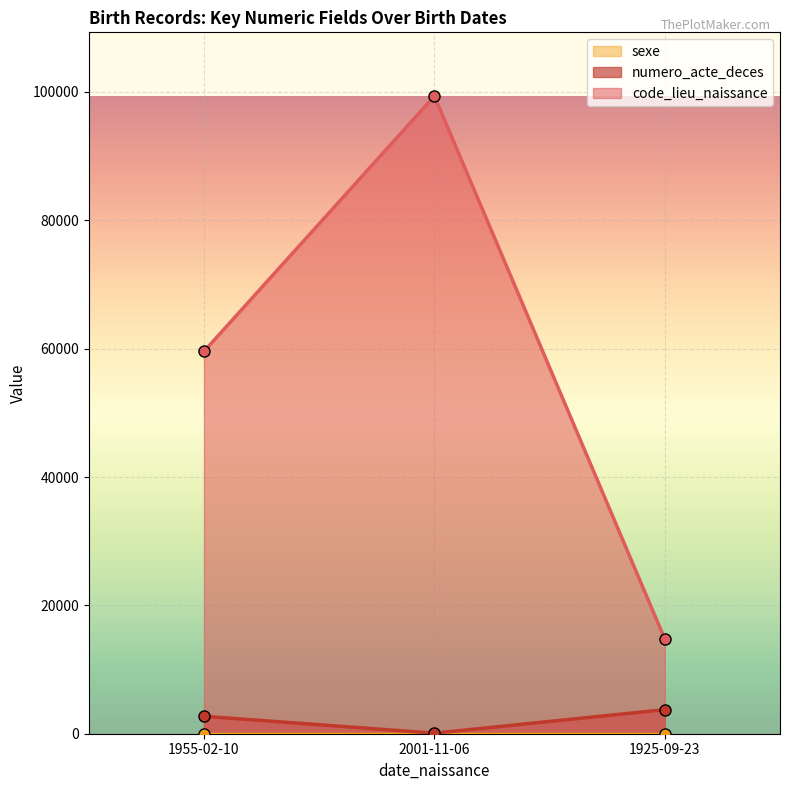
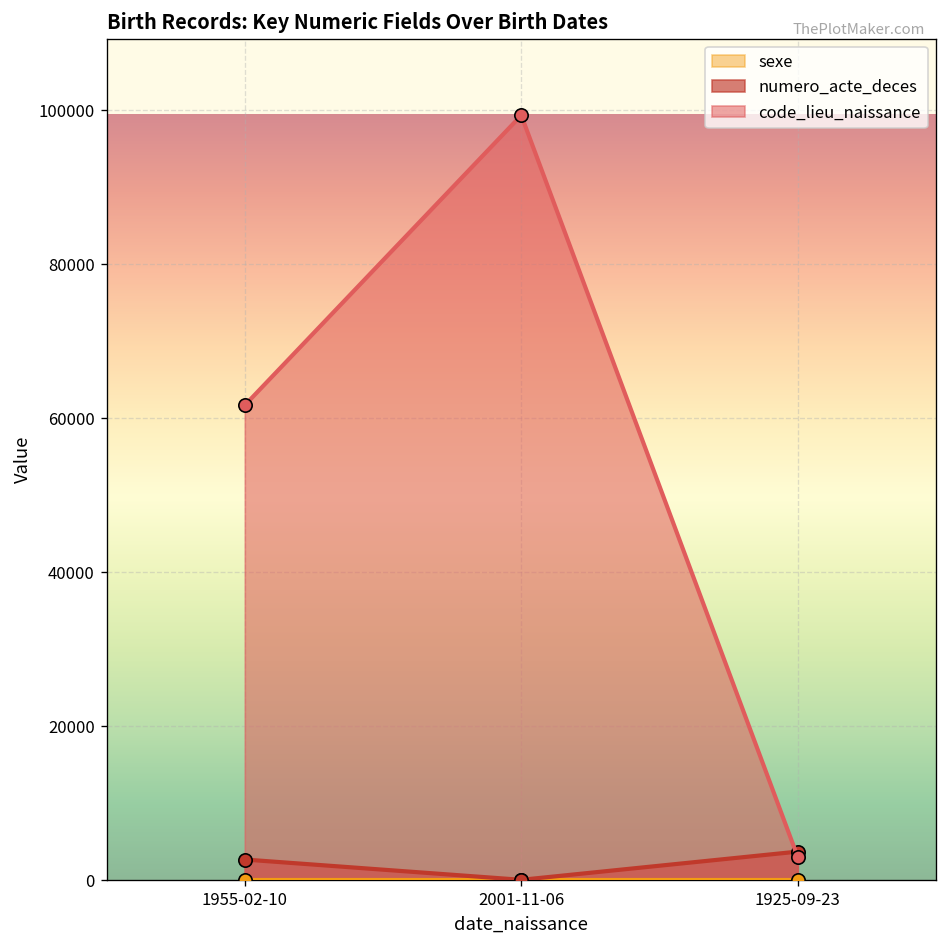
code_lieu_naissance, 1955-02-10: 60000 -> 62000
code_lieu_naissance, 1925-09-23: 15000 -> 3000
